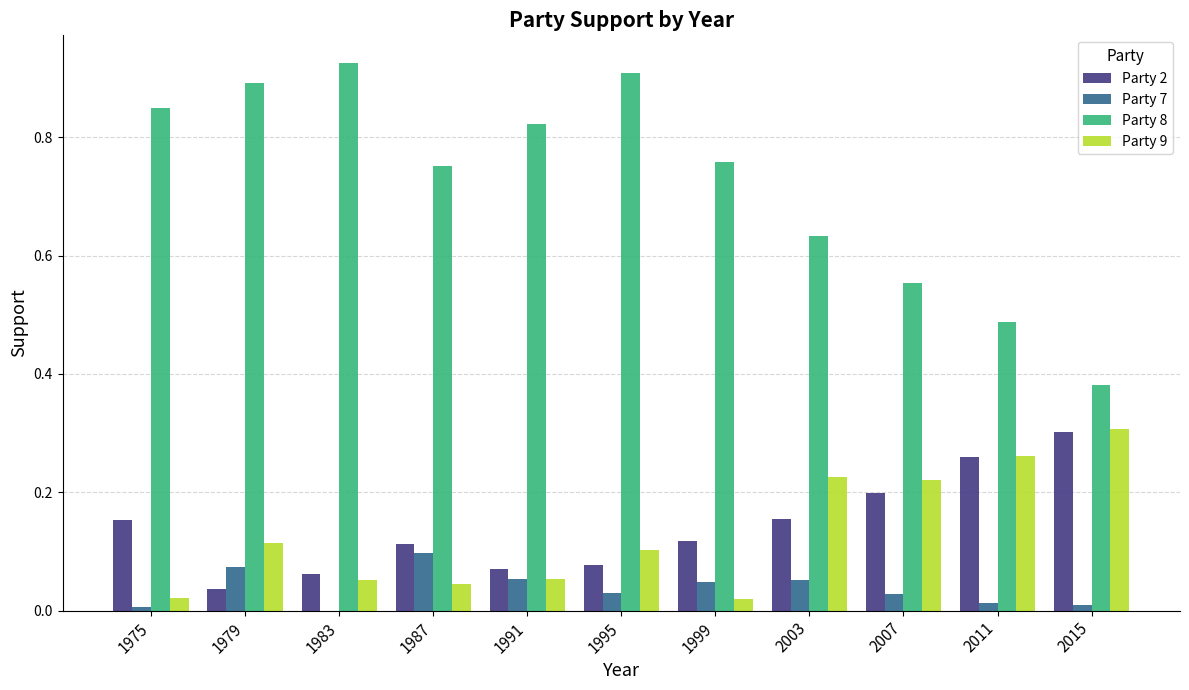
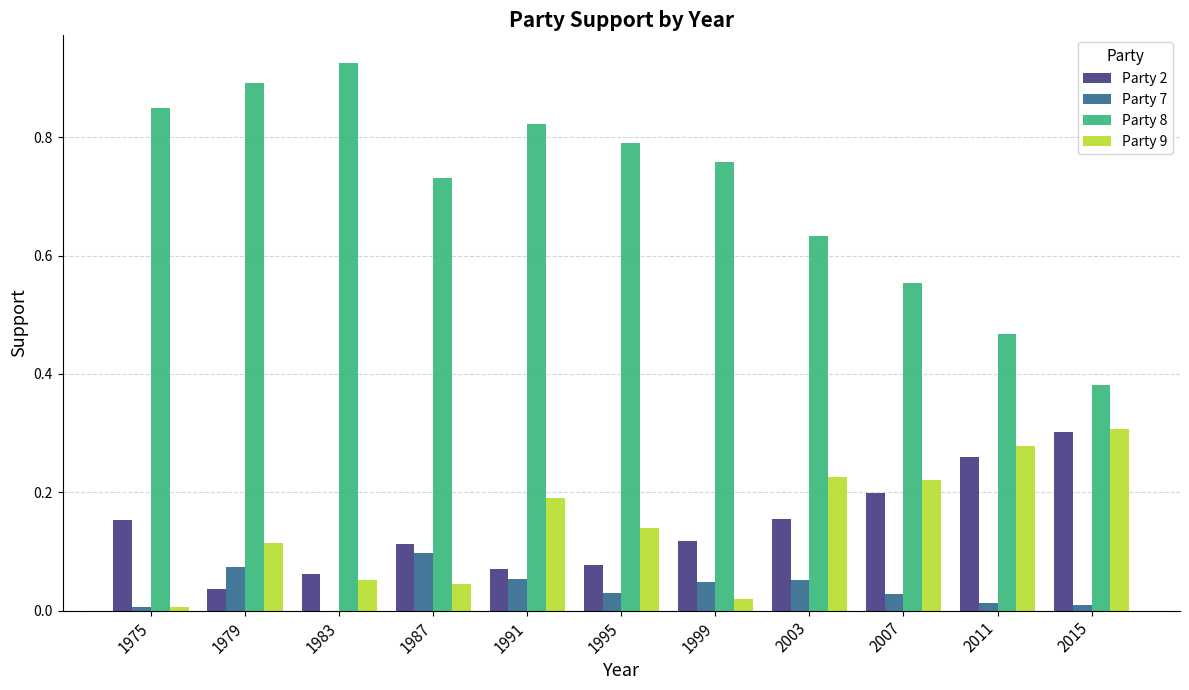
Party 9, 1975: 0.02 -> 0.01
Party 8, 1987: 0.75 -> 0.73
Party 9, 1991: 0.05 -> 0.19
Party 8, 1995: 0.91 -> 0.79
Party 9, 1995: 0.10 -> 0.14
Party 8, 2011: 0.49 -> 0.47
Party 9, 2011: 0.26 -> 0.28
